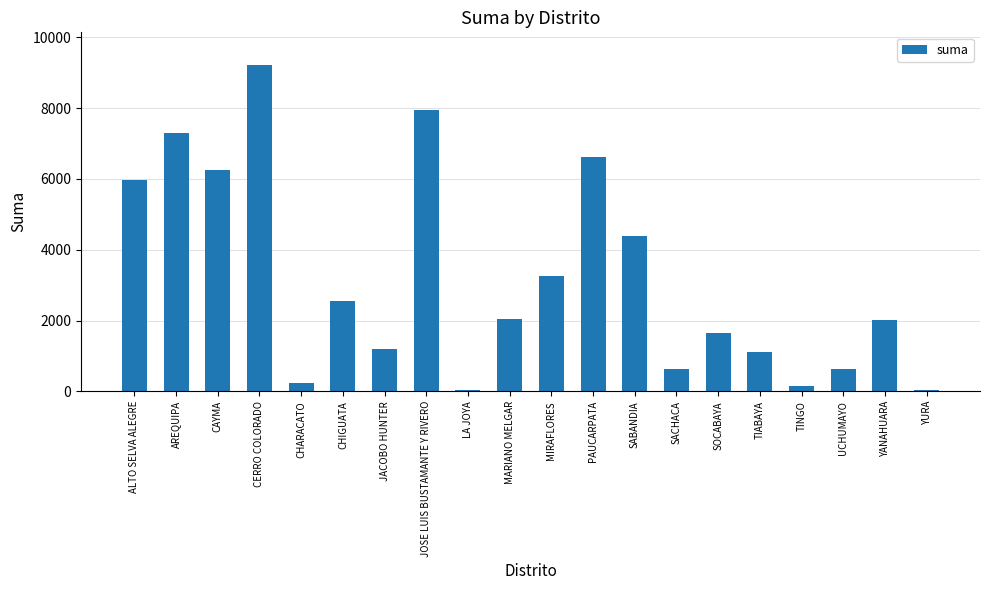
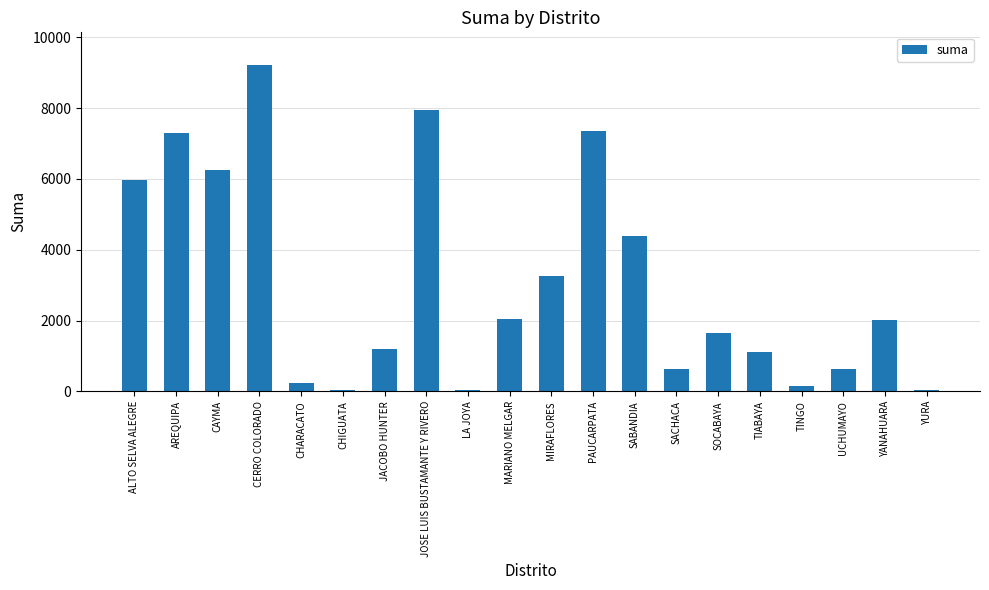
CHIGUATA: 2500 -> 0
PAUCARPATA: 6600 -> 7400
